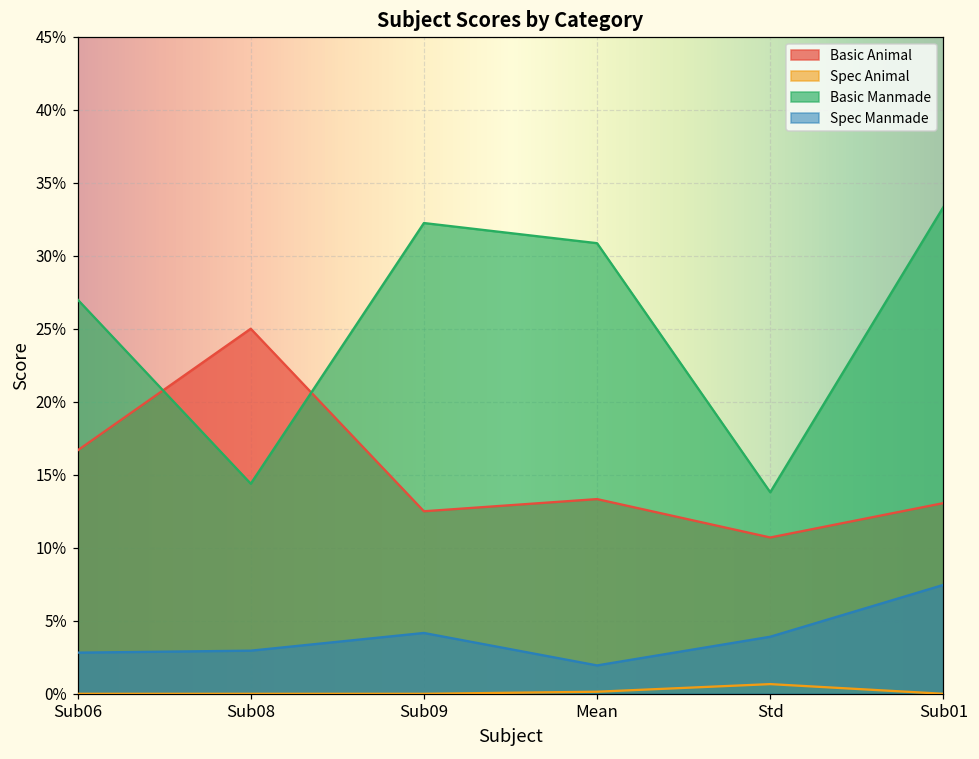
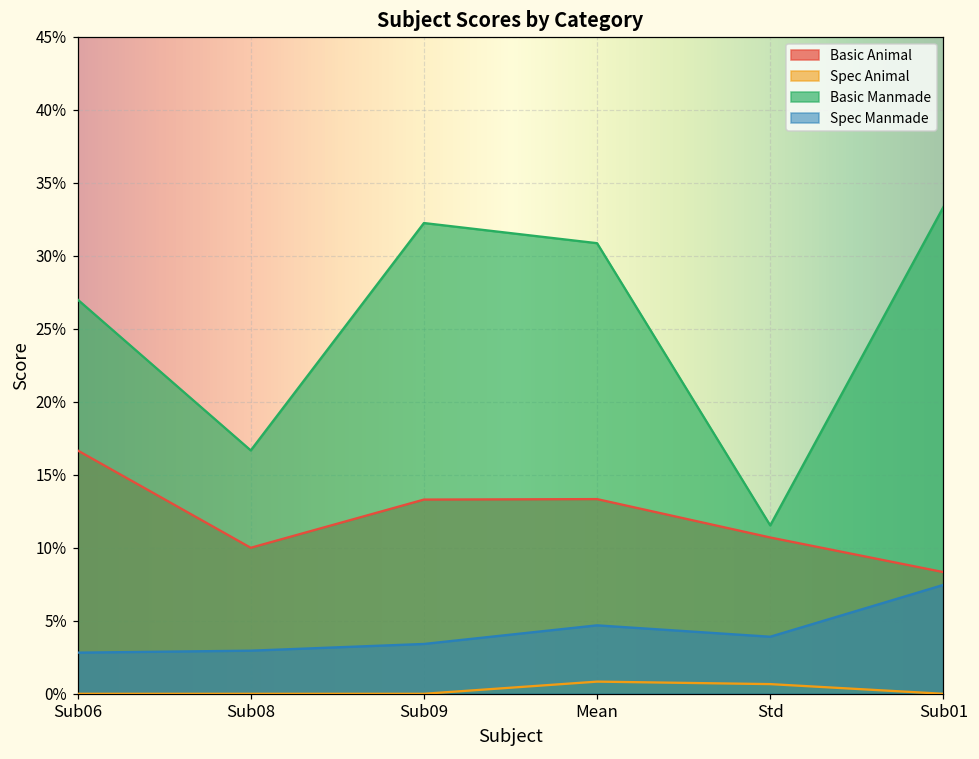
Basic Animal, Sub08: 25.0% -> 10.0%
Basic Manmade, Sub08: 14.4% -> 16.7%
Basic Animal, Sub09: 12.5% -> 13.3%
Spec Manmade, Sub09: 4.2% -> 3.4%
Spec Animal, Mean: 0.1% -> 0.8%
Spec Manmade, Mean: 1.9% -> 4.7%
Basic Manmade, Std: 13.8% -> 11.5%
Basic Animal, Sub01: 13.1% -> 8.3%
